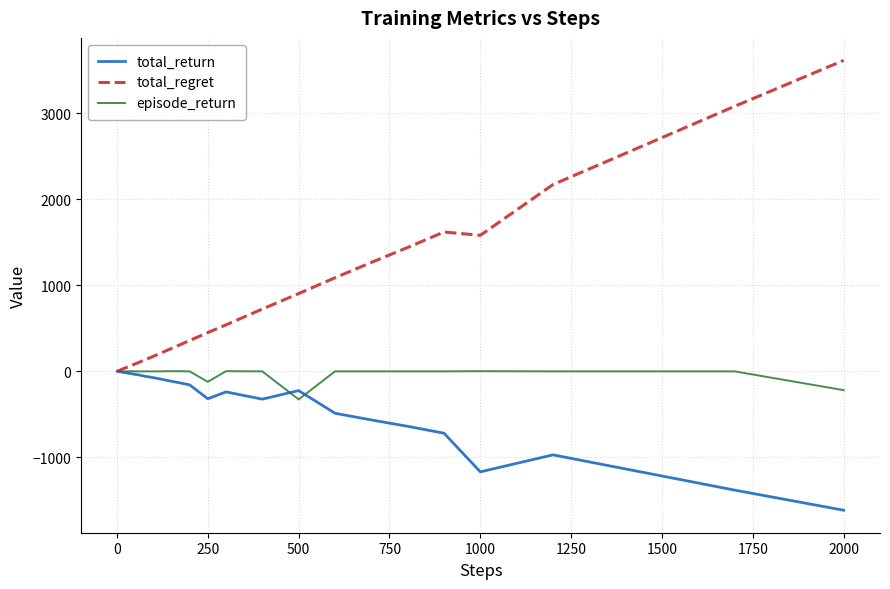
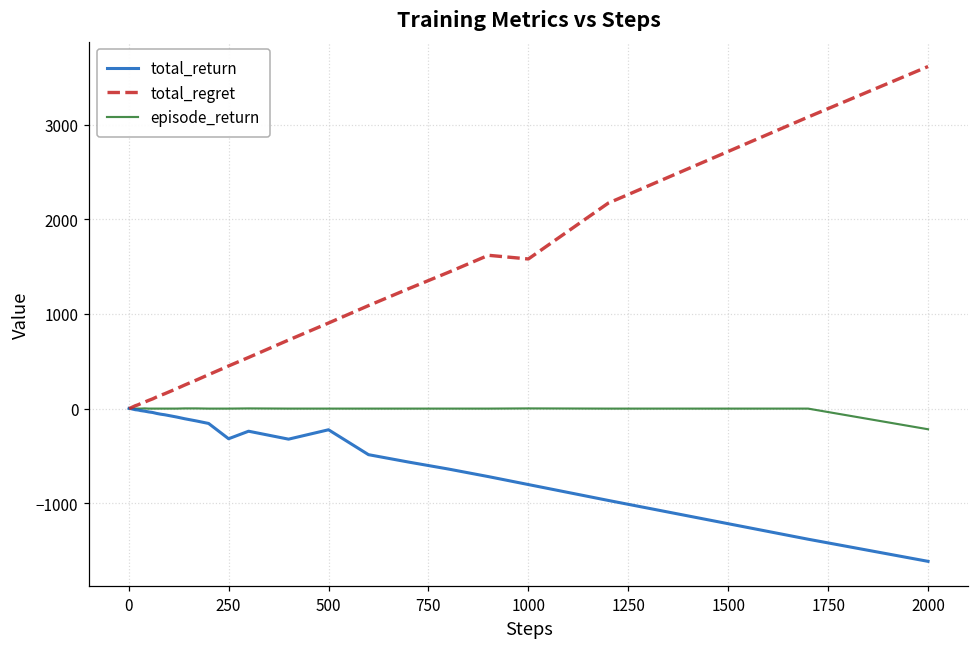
episode_return, 250: -100 -> 0
episode_return, 500: -300 -> 0
total_return, 1000: -1200 -> -800
